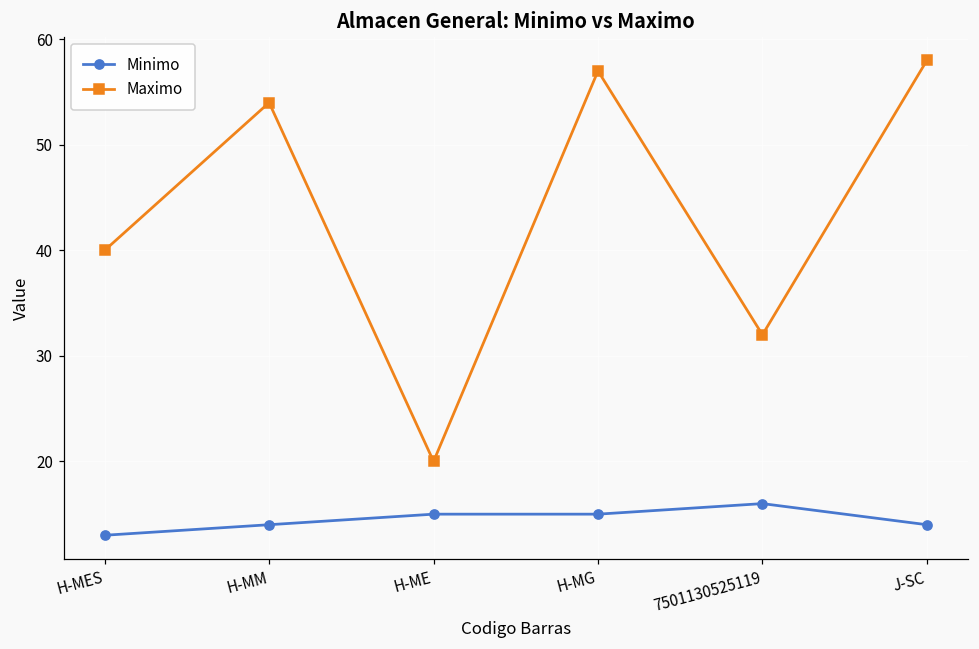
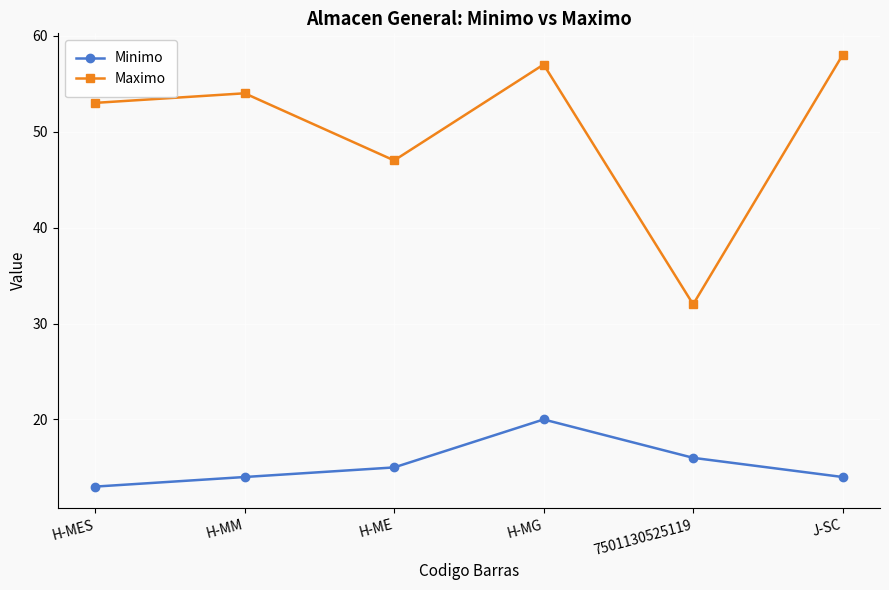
Maximo, H-MES: 40 -> 53
Maximo, H-ME: 20 -> 47
Minimo, H-MG: 15 -> 20
